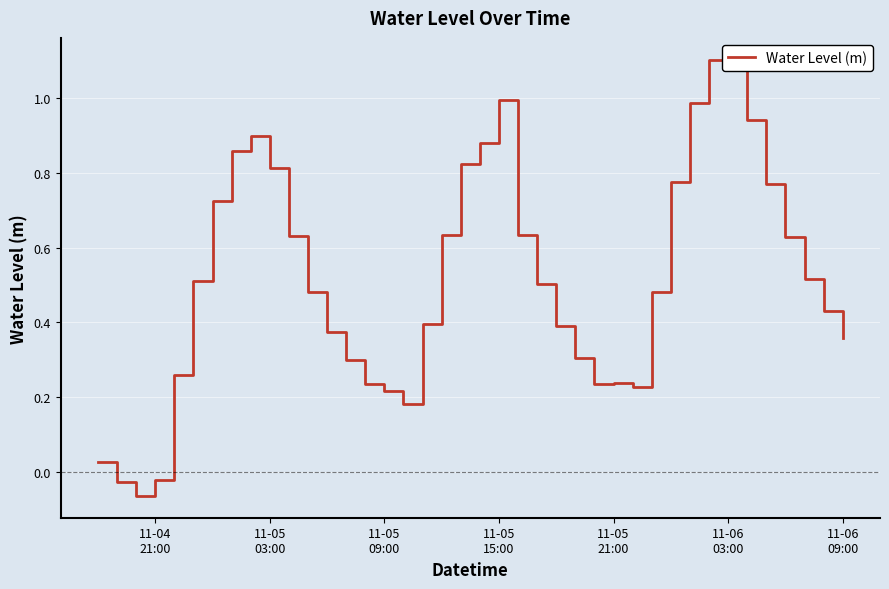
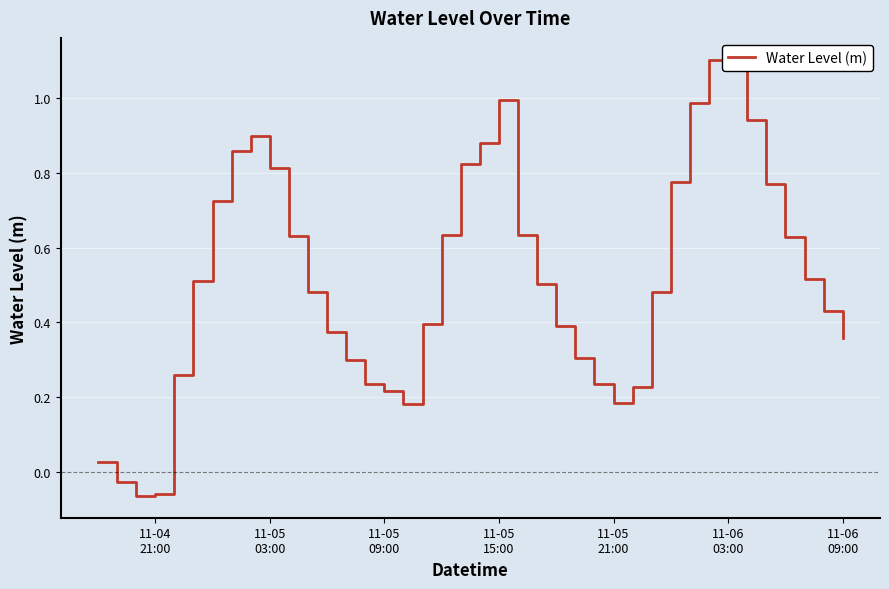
11-04 21:00: -0.02 -> -0.06
11-05 21:00: 0.24 -> 0.18
